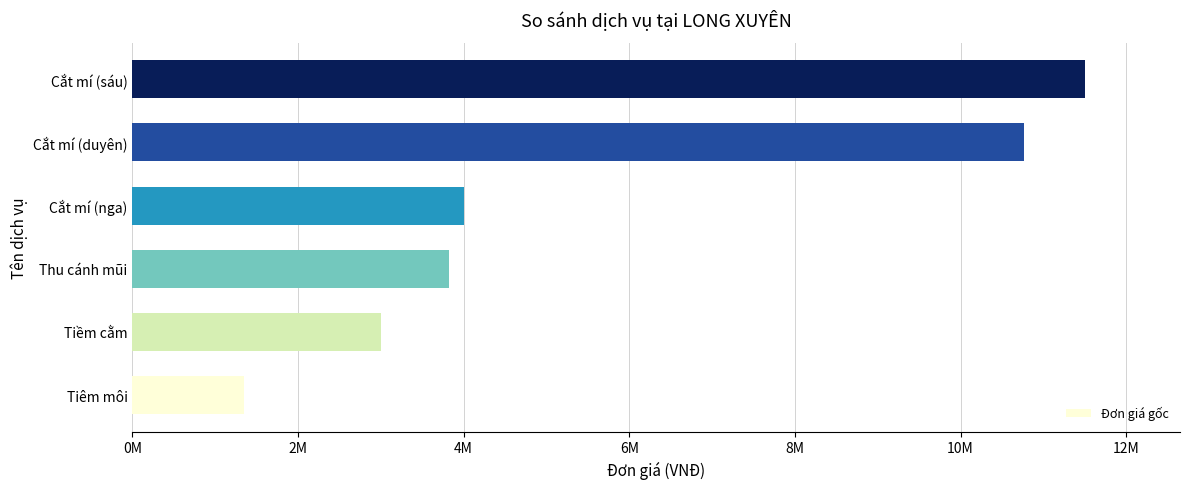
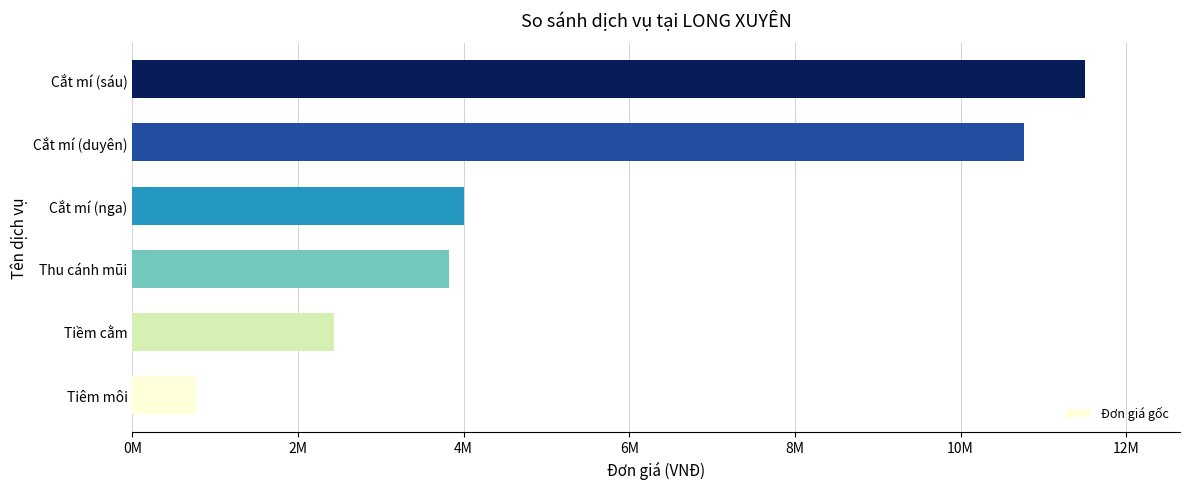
Tiềm cằm: 3000000 -> 2400000
Tiêm môi: 1400000 -> 800000
